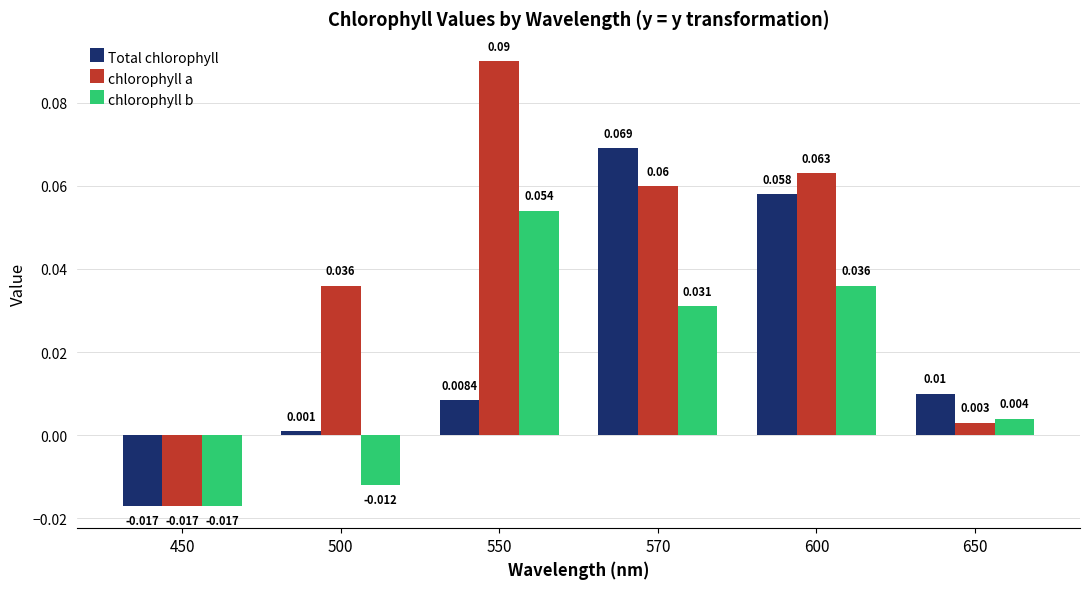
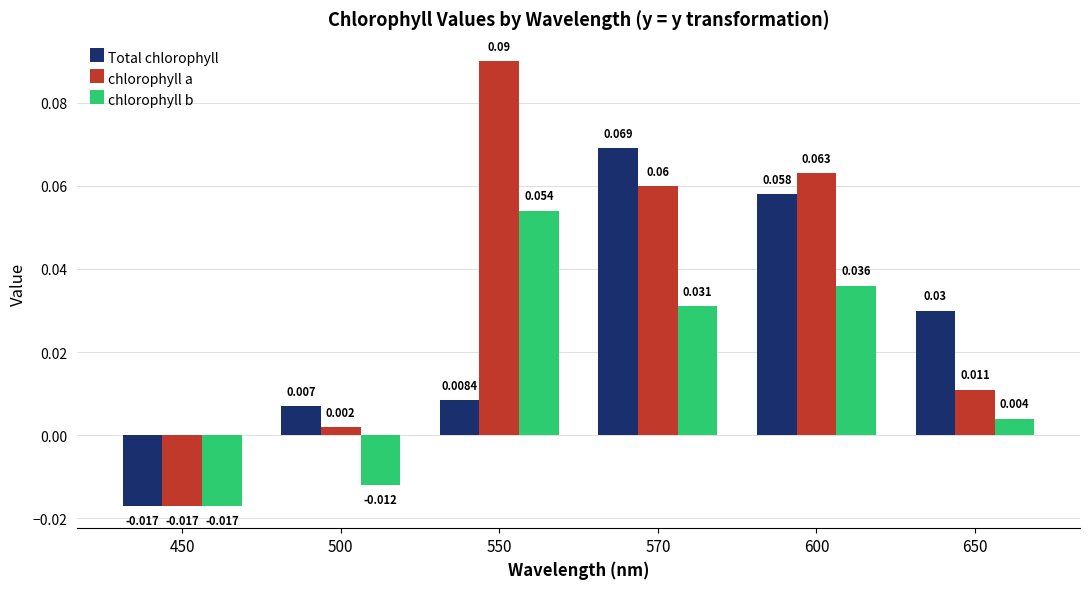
Total chlorophyll, 500: 0.001 -> 0.007
chlorophyll a, 500: 0.036 -> 0.002
Total chlorophyll, 650: 0.01 -> 0.03
chlorophyll a, 650: 0.003 -> 0.011
